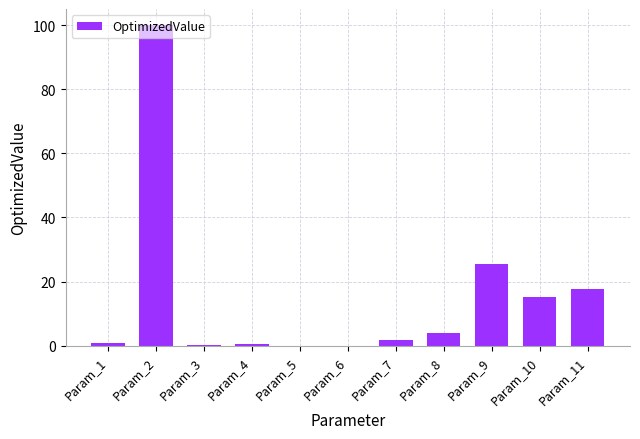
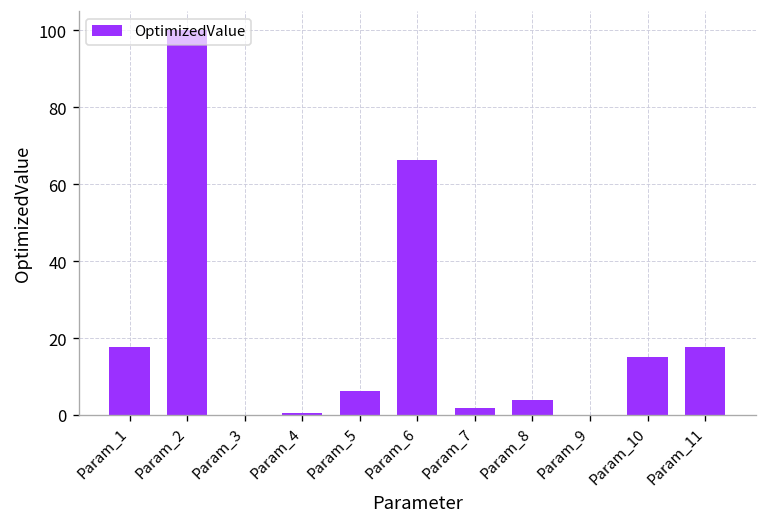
Param_1: 1 -> 18
Param_5: 0 -> 6
Param_6: 0 -> 66
Param_9: 26 -> 0
